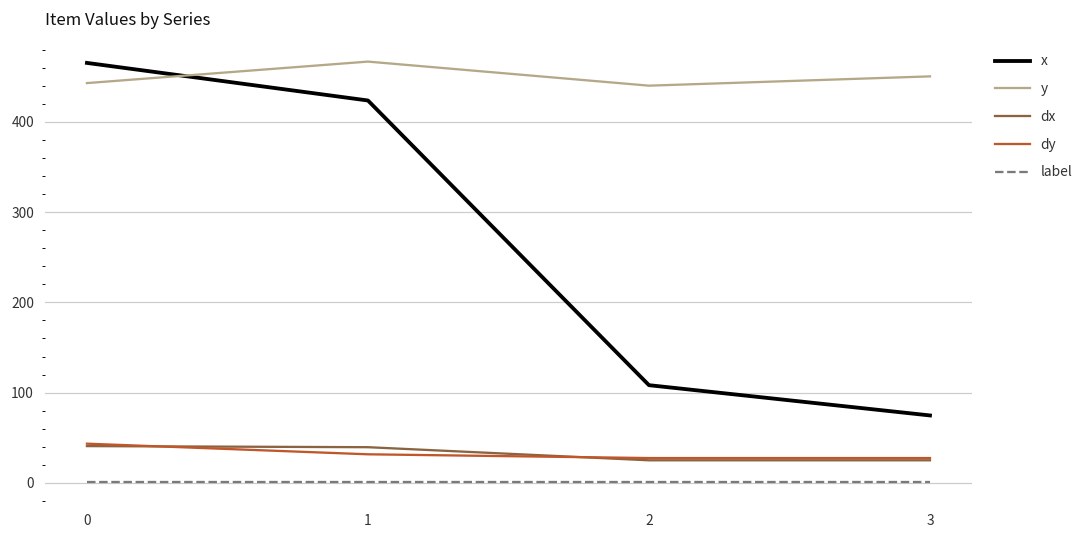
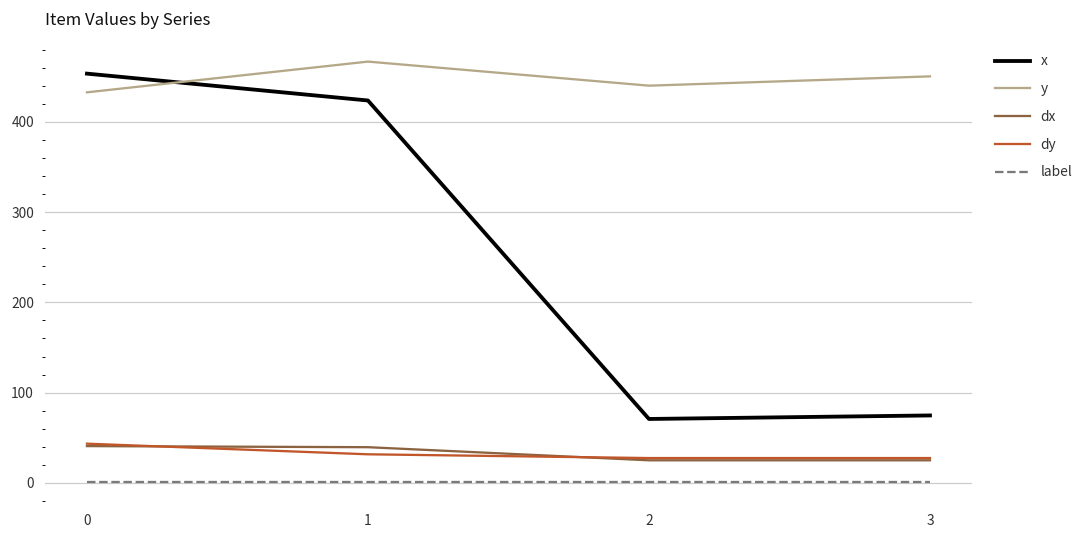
x, 0: 470 -> 450
y, 0: 440 -> 430
x, 2: 110 -> 70
